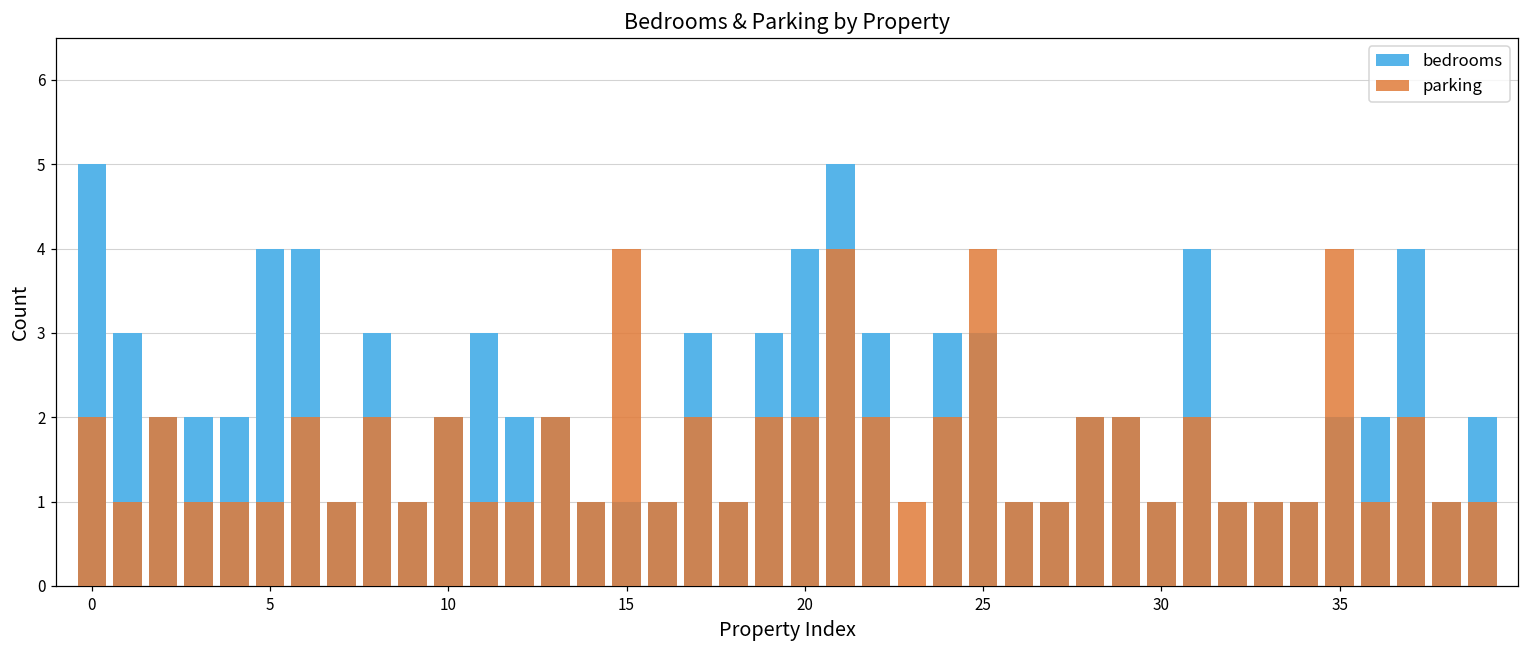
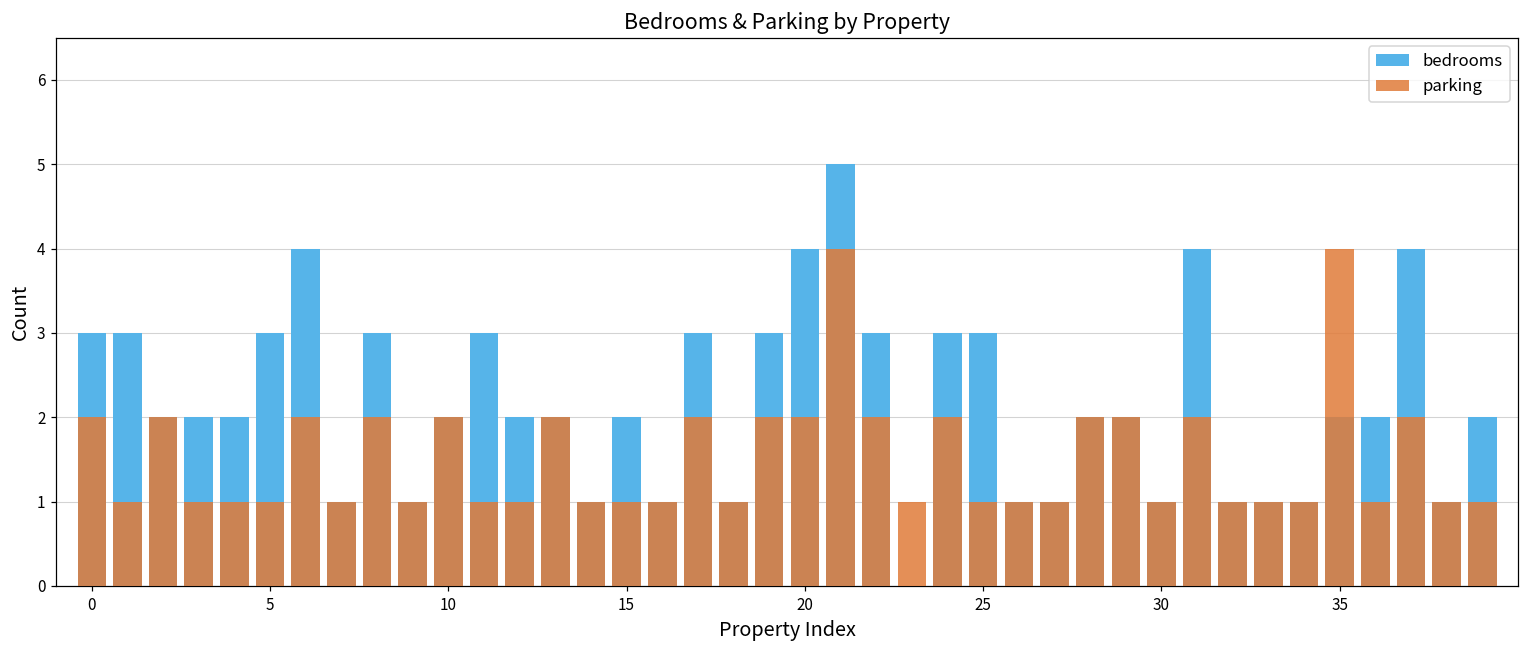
bedrooms, 0: 5 -> 3
bedrooms, 5: 4 -> 3
bedrooms, 15: 1 -> 2
parking, 15: 4 -> 1
parking, 25: 4 -> 1
